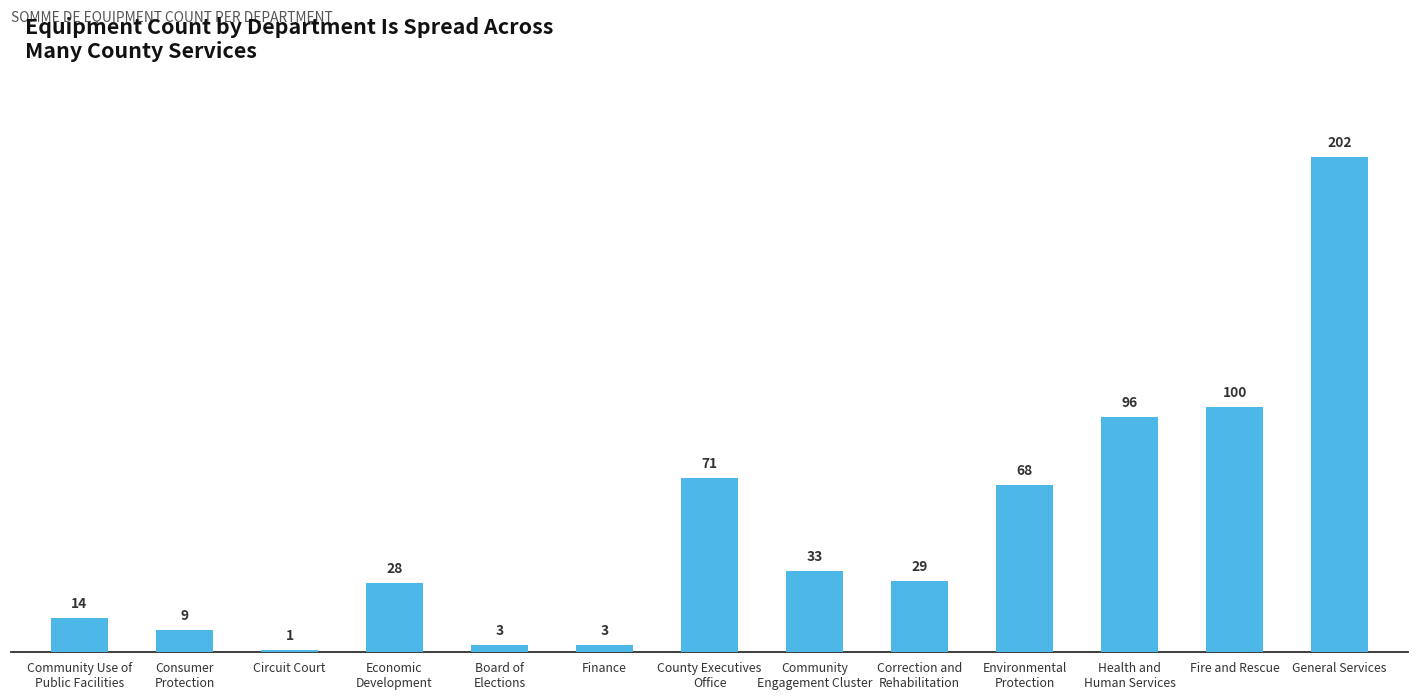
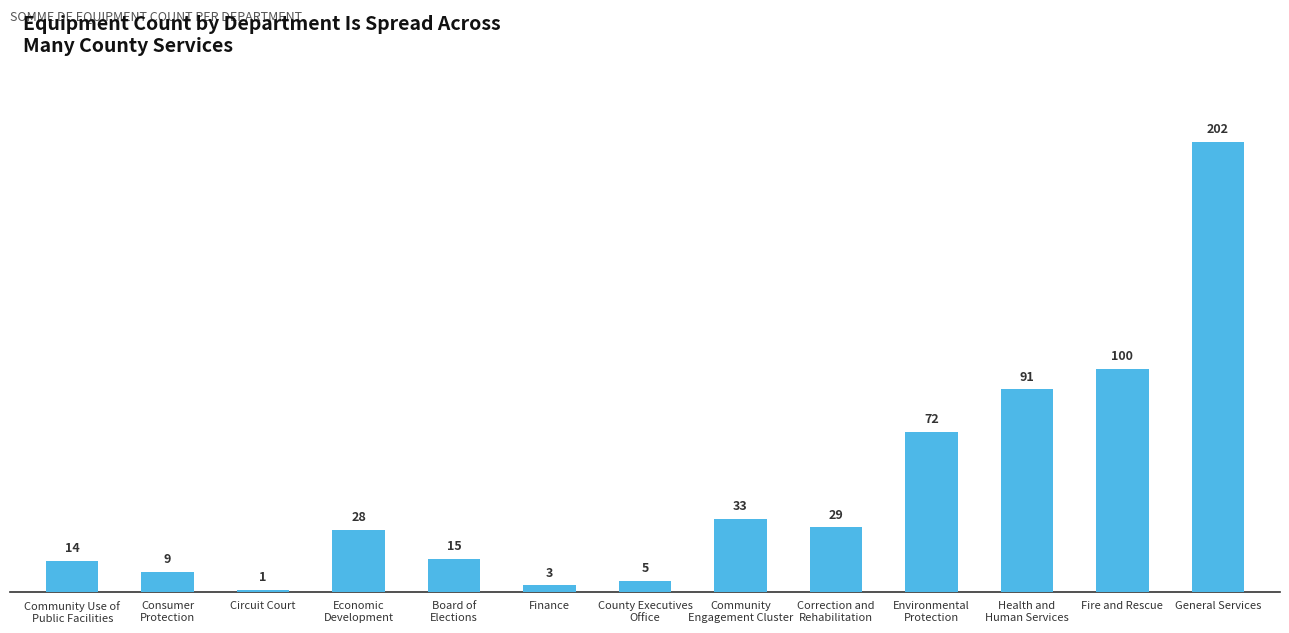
Board of Elections: 3 -> 15
County Executives Office: 71 -> 5
Environmental Protection: 68 -> 72
Health and Human Services: 96 -> 91
